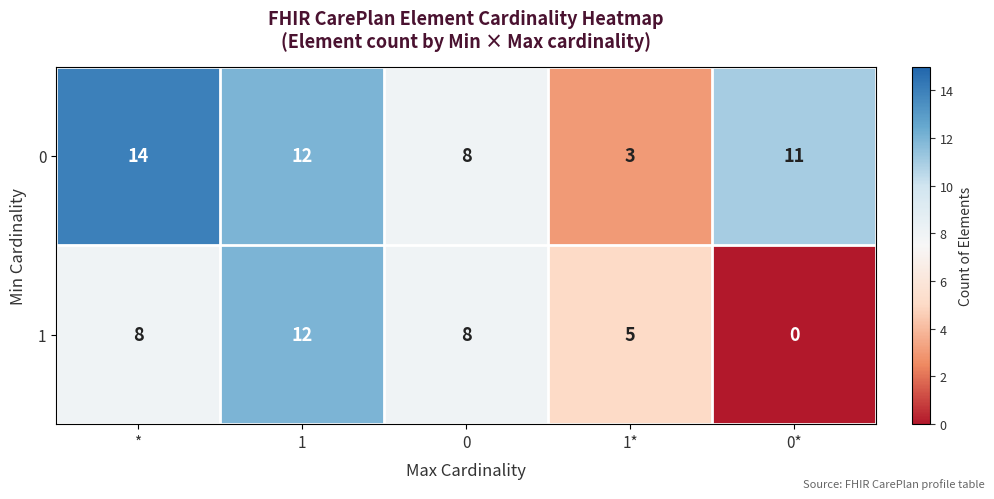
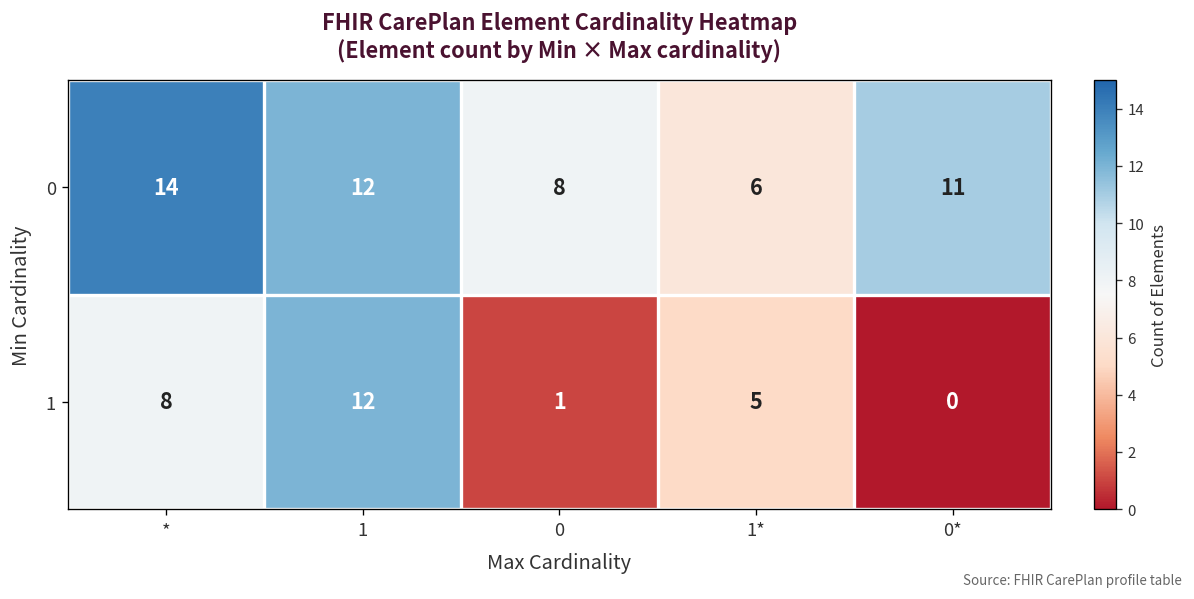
0, 1*: 3 -> 6
1, 0: 8 -> 1
